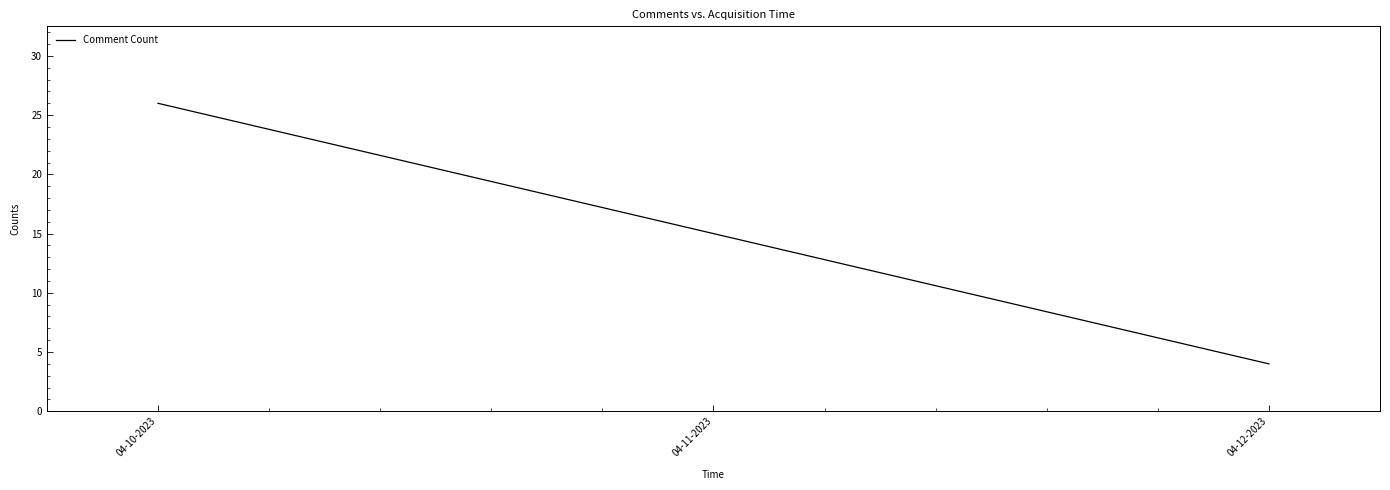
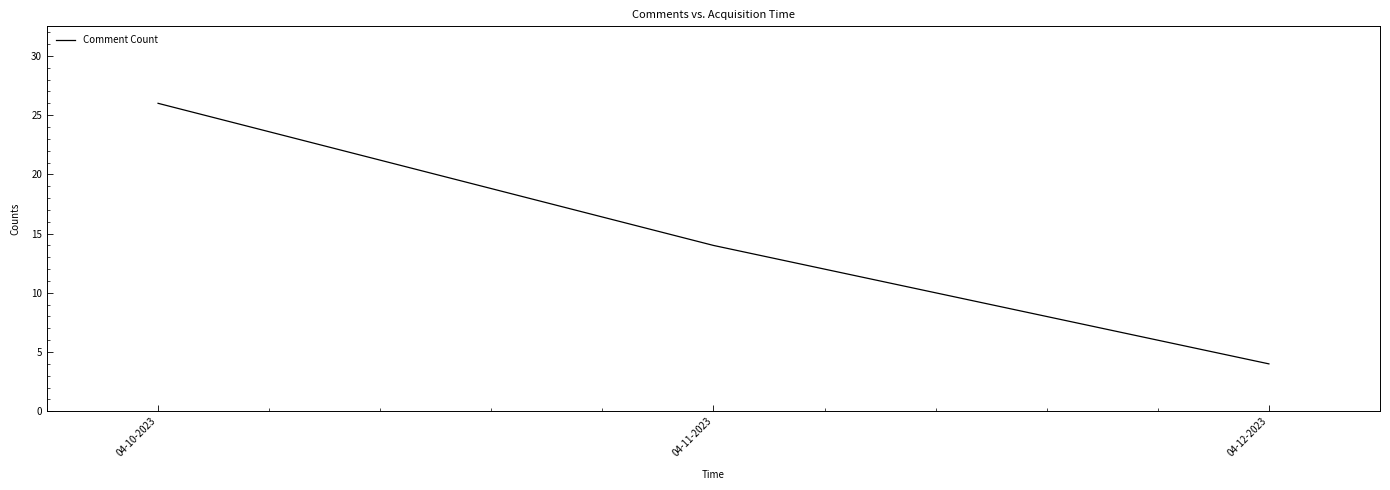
04-11-2023: 15 -> 14
